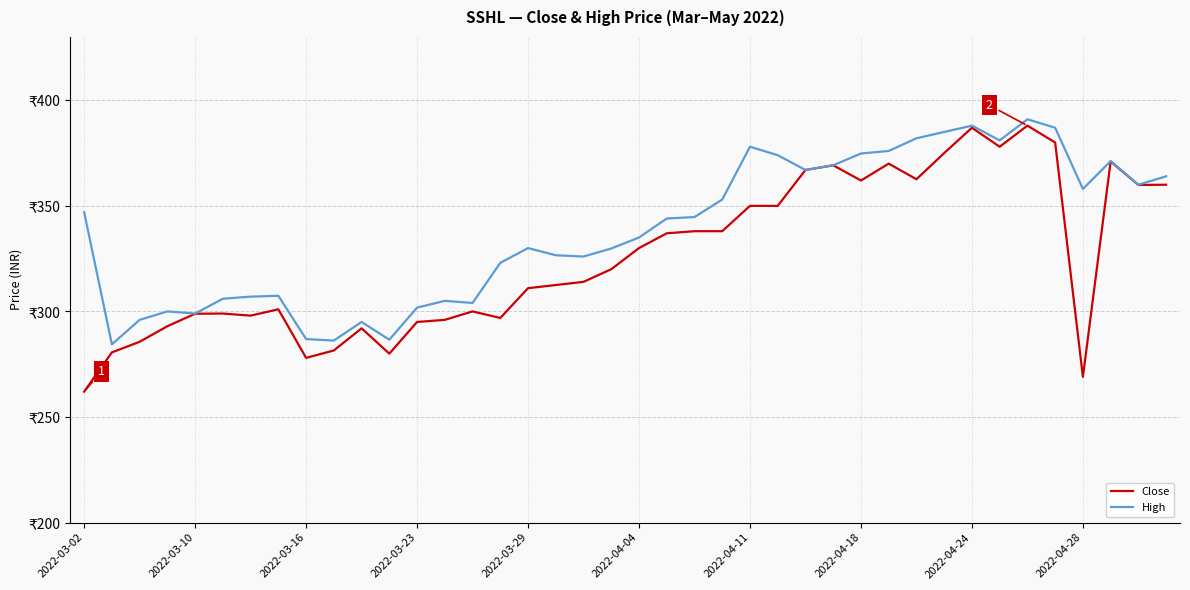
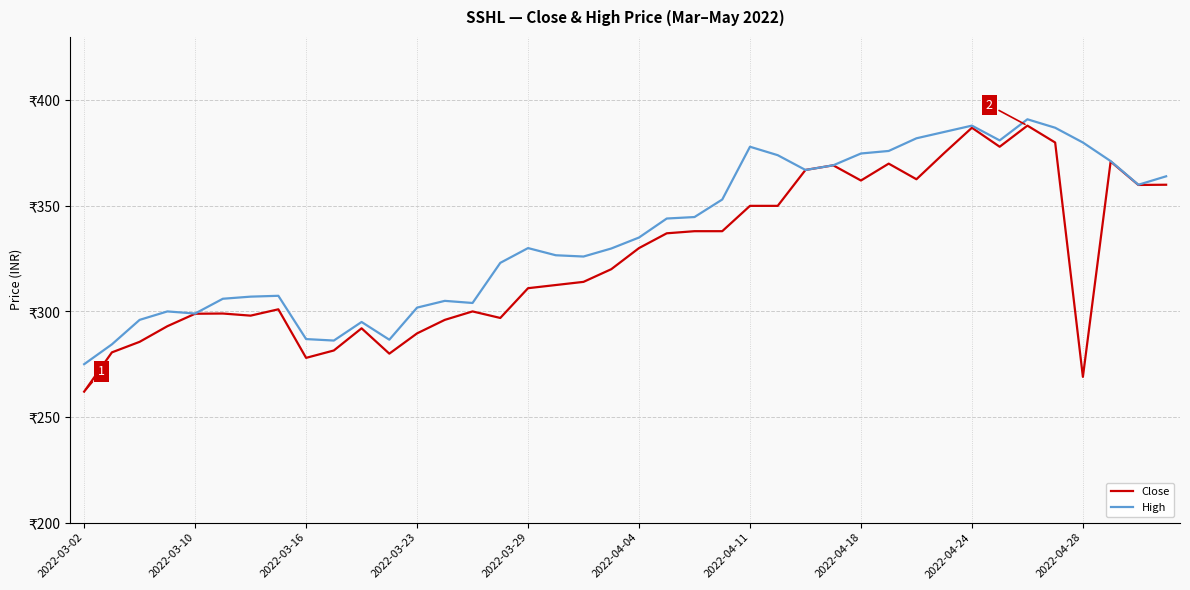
High, 2022-03-02: ₹347 -> ₹275
Close, 2022-03-23: ₹295 -> ₹290
High, 2022-04-28: ₹358 -> ₹380
